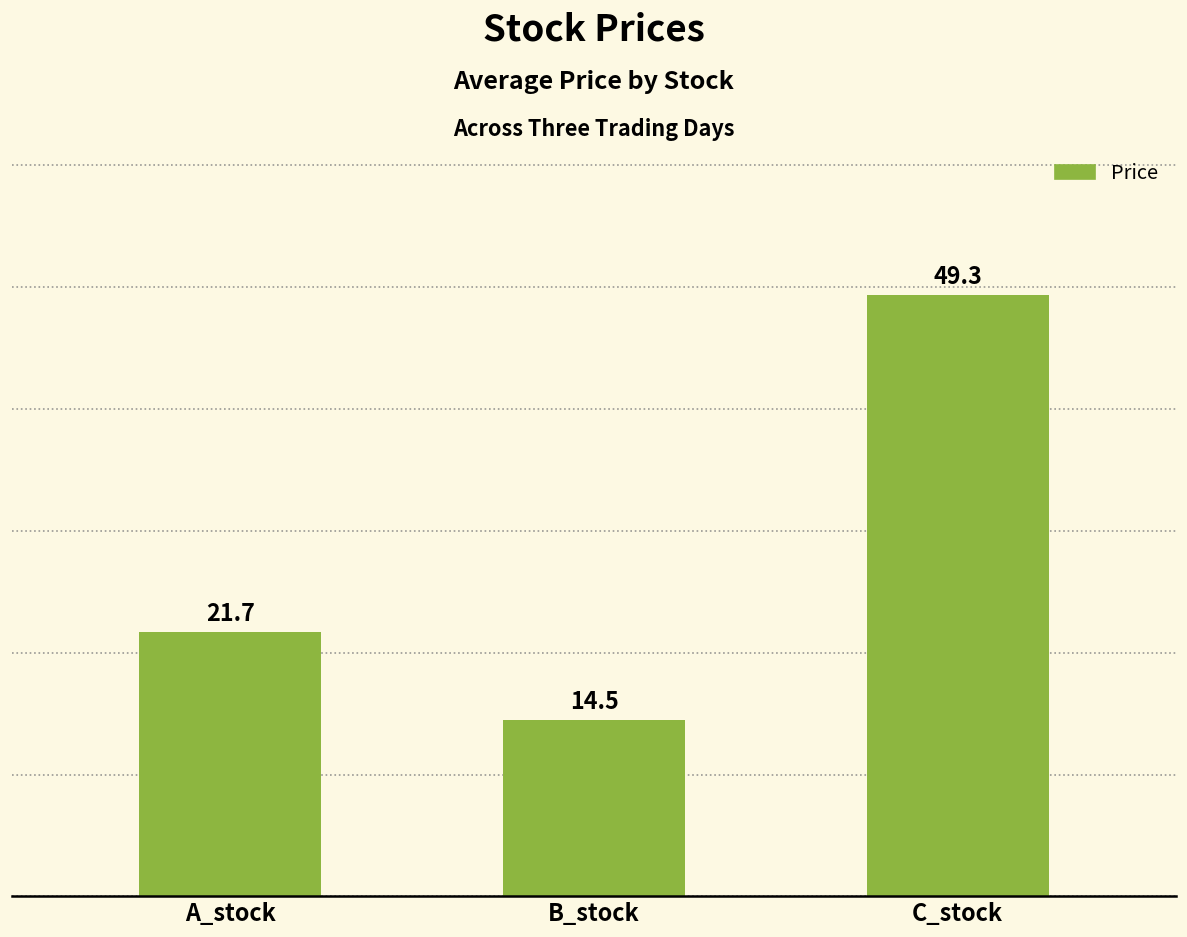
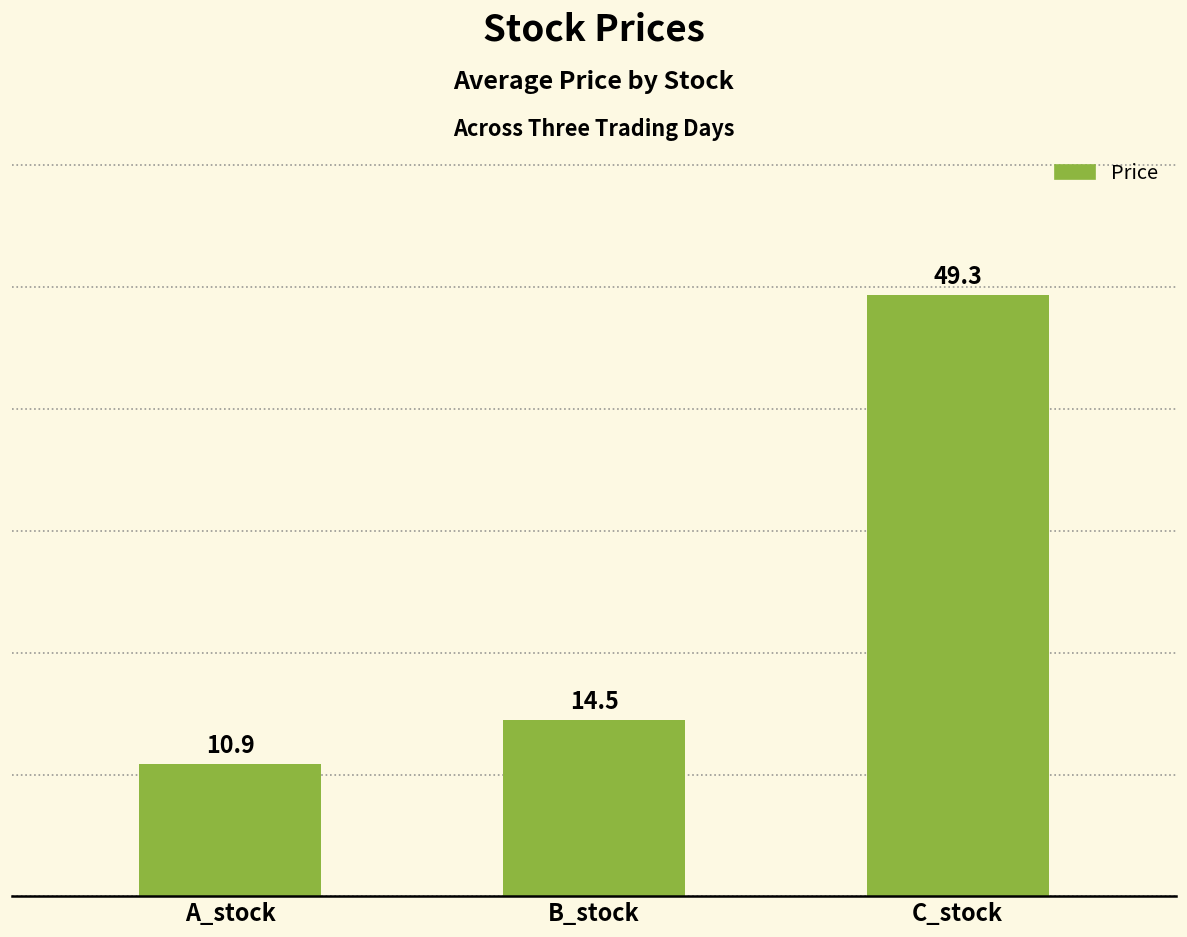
A_stock: 21.7 -> 10.9
